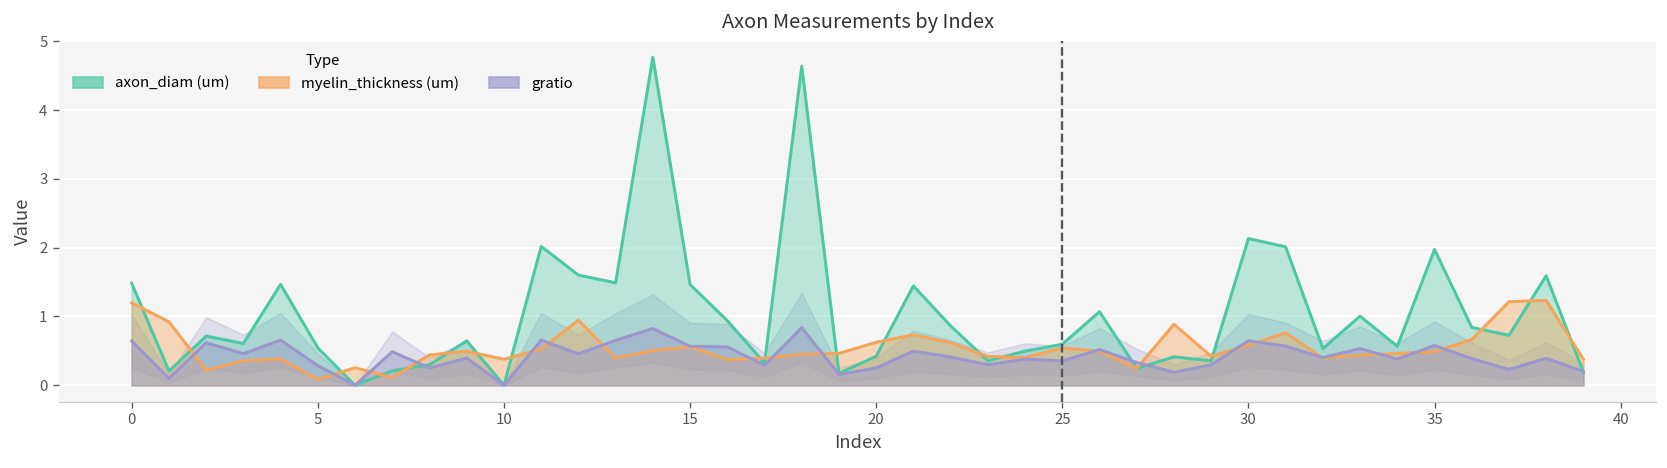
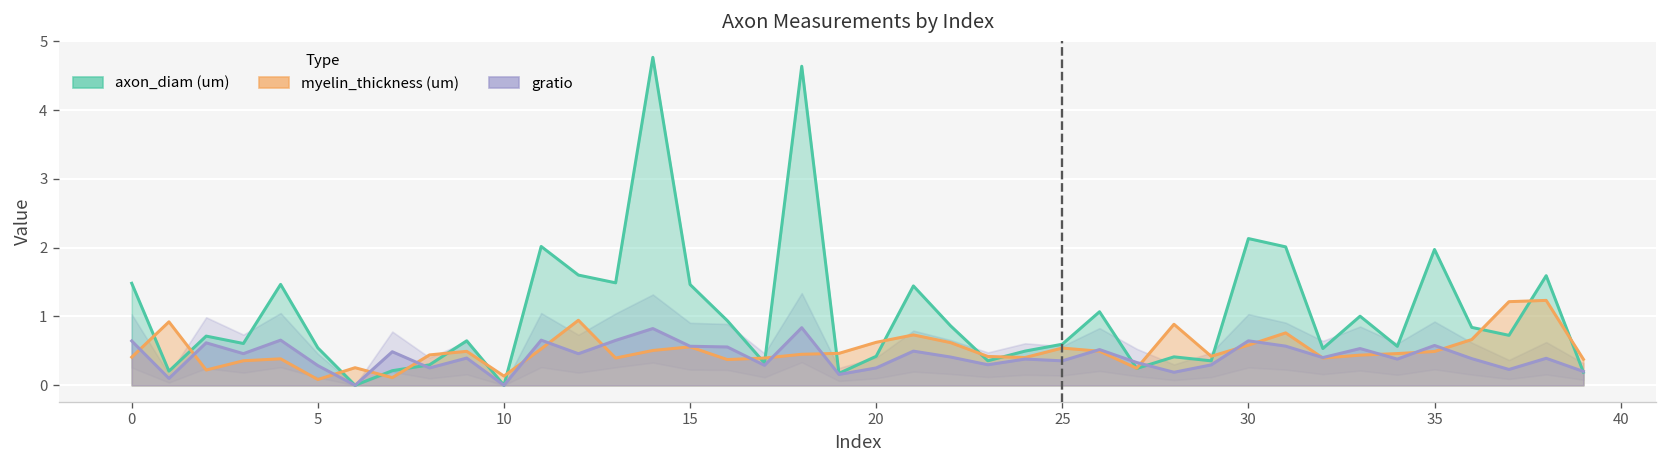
myelin_thickness (um), 0: 1.2 -> 0.4
myelin_thickness (um), 10: 0.4 -> 0.1
